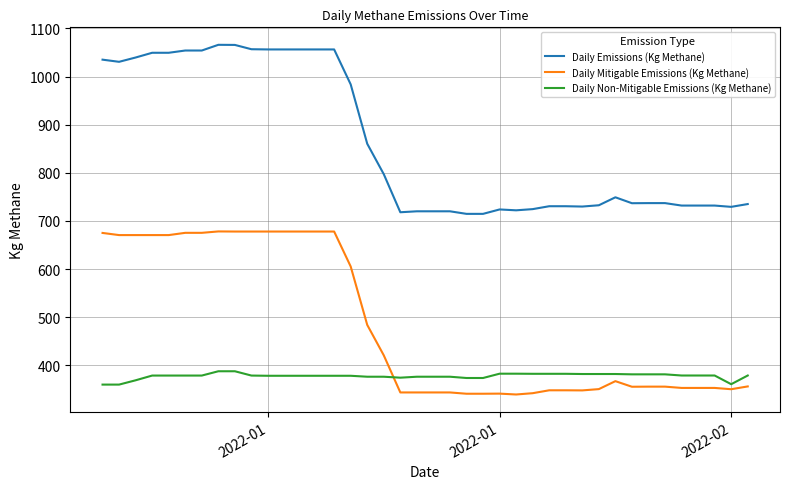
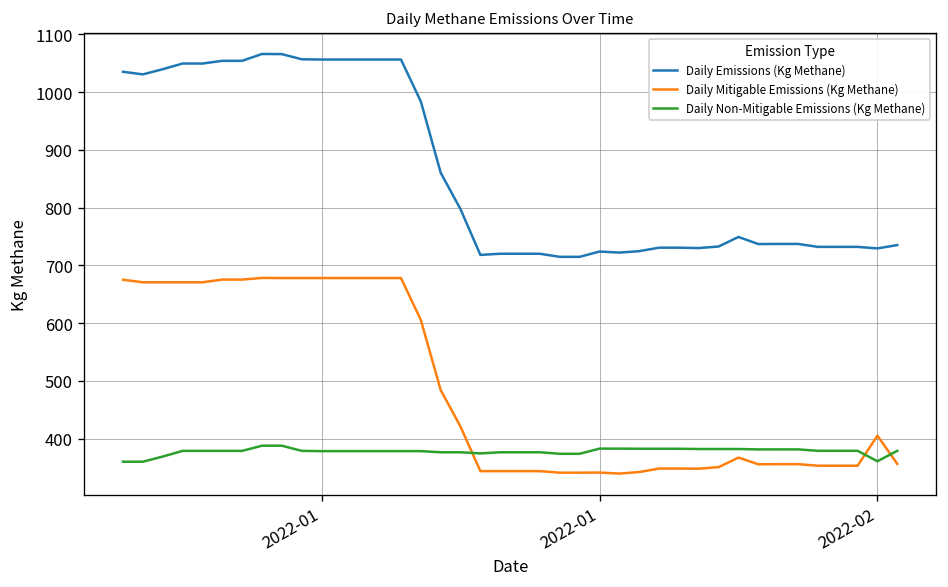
Daily Mitigable Emissions (Kg Methane), 2022-02: 350 -> 410
